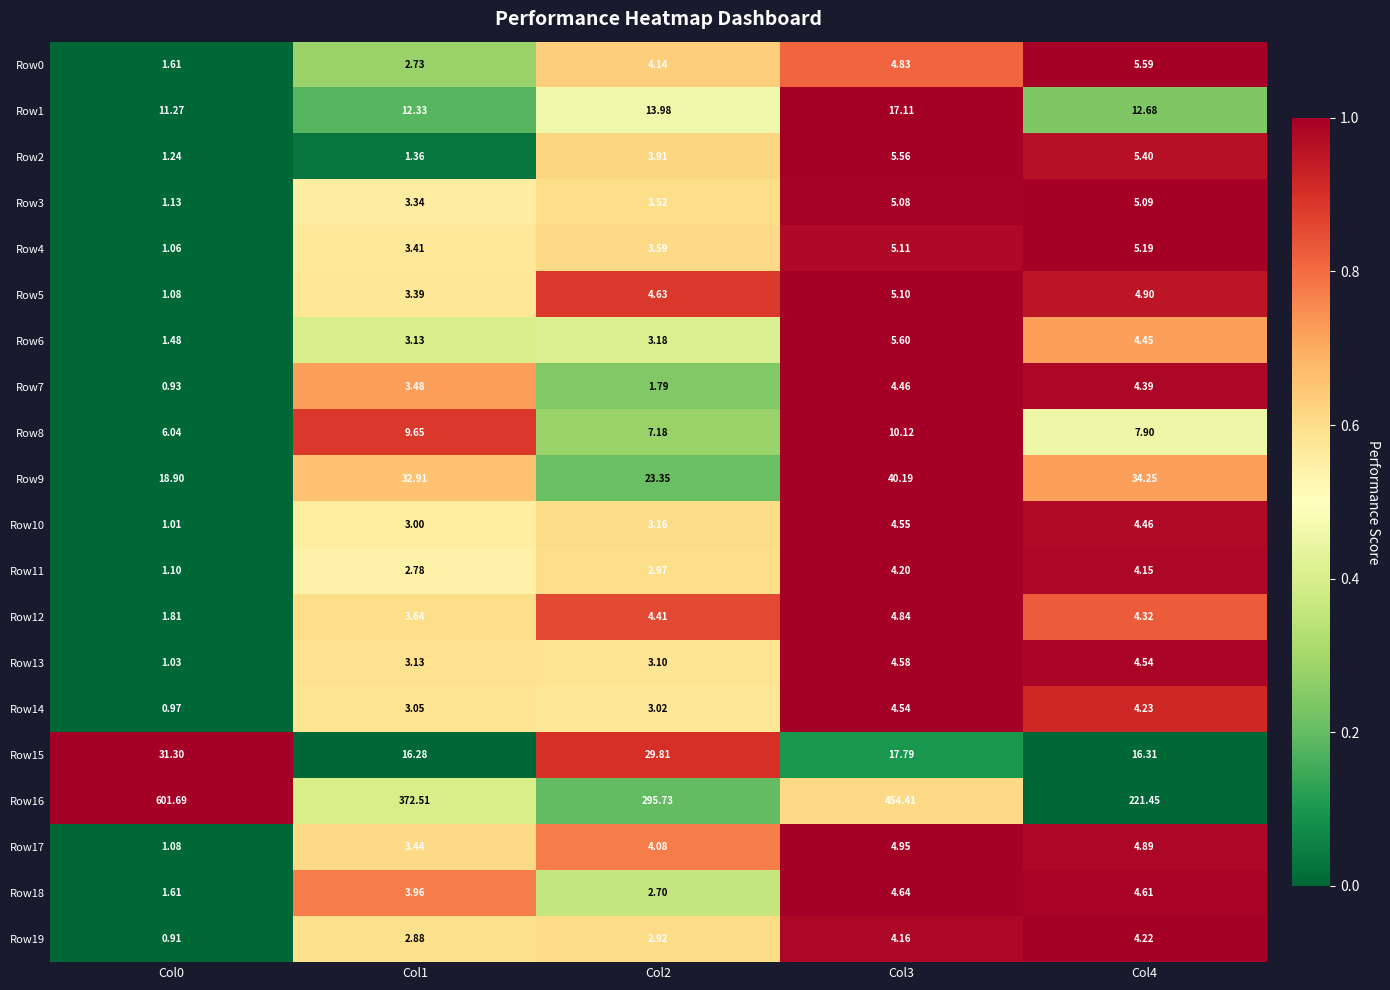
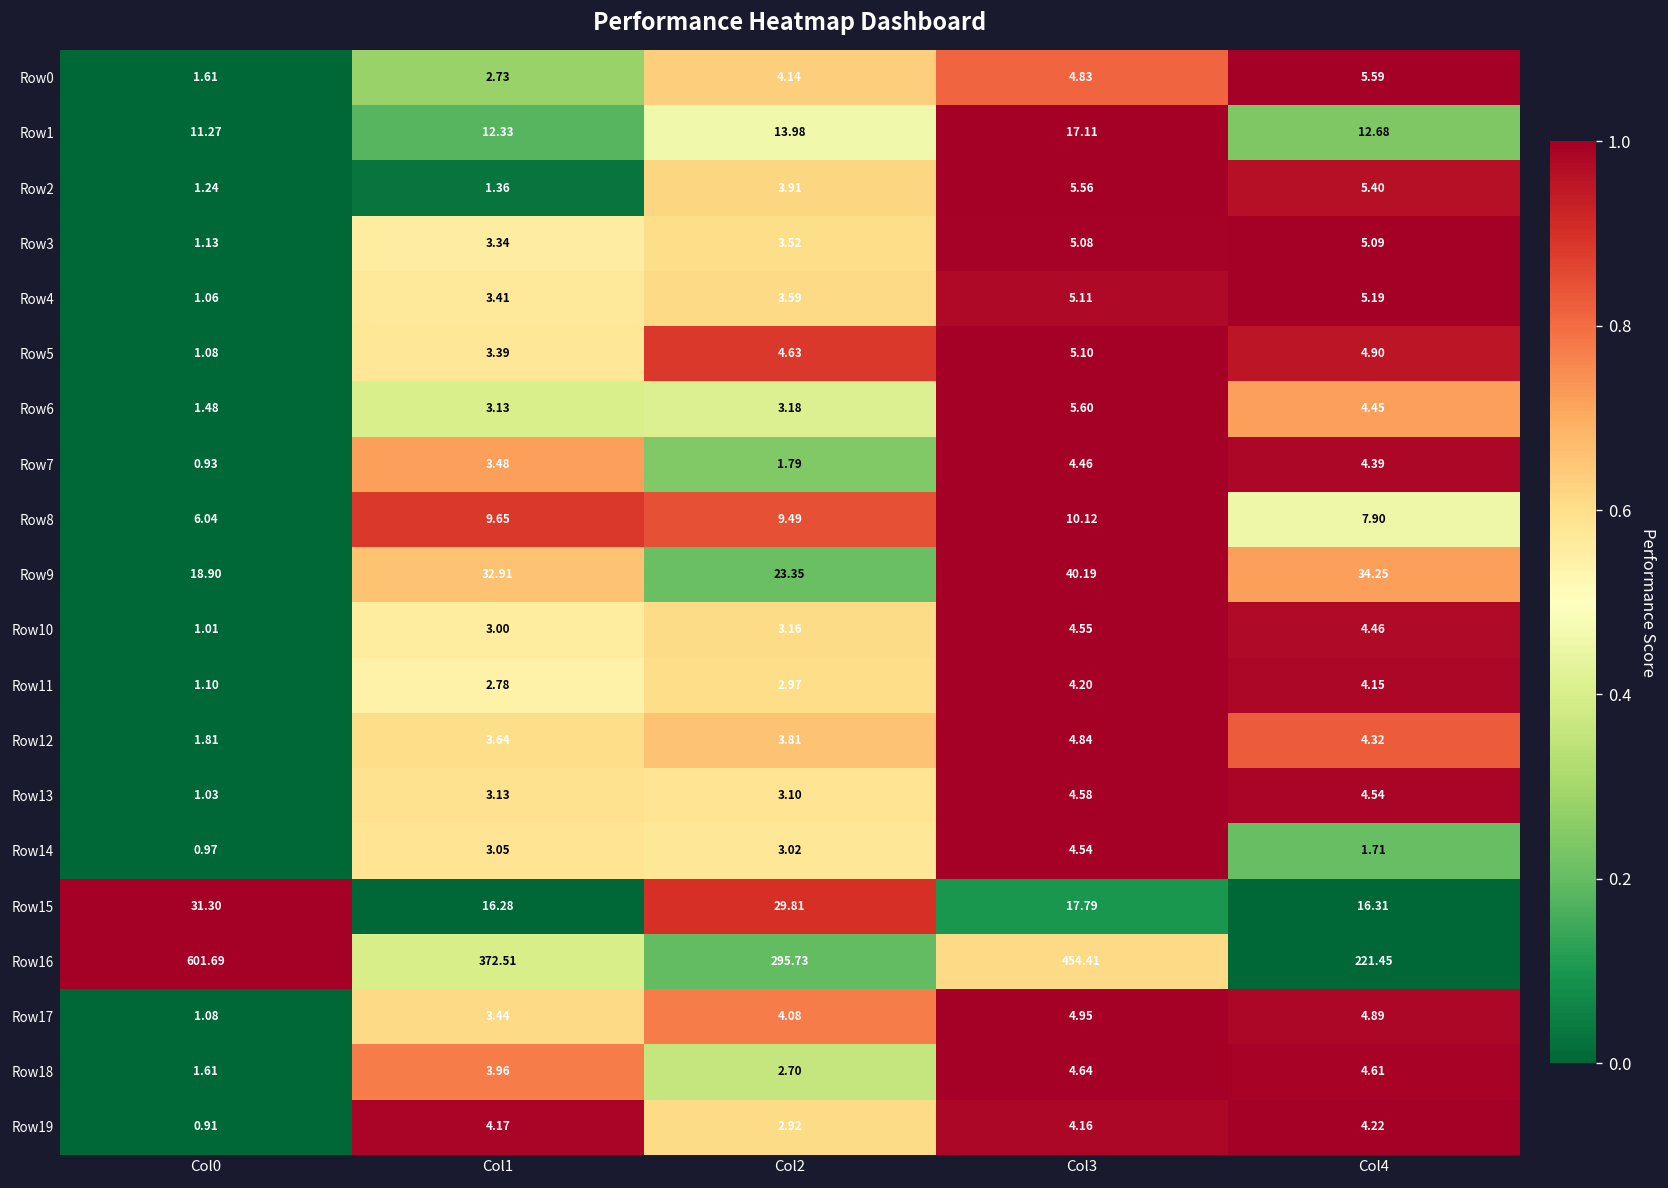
Row8, Col2: 7.18 -> 9.49
Row12, Col2: 4.41 -> 3.81
Row14, Col4: 4.23 -> 1.71
Row19, Col1: 2.88 -> 4.17
